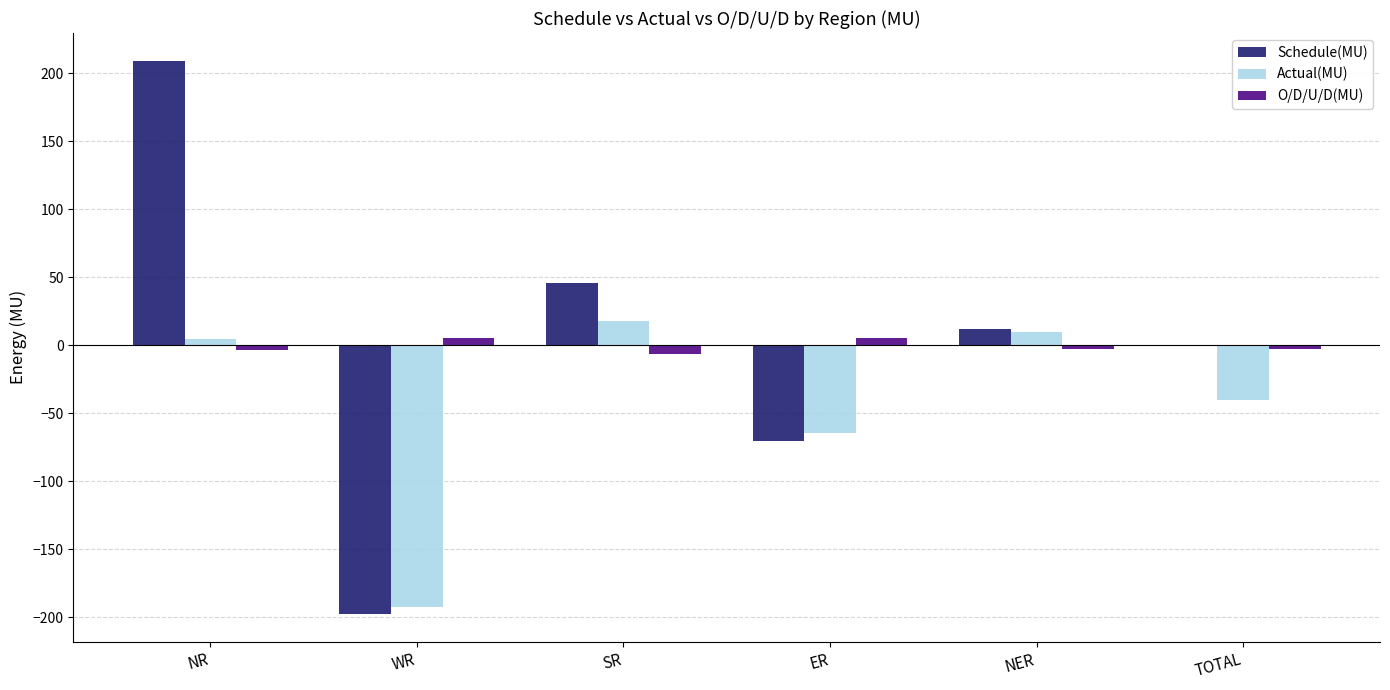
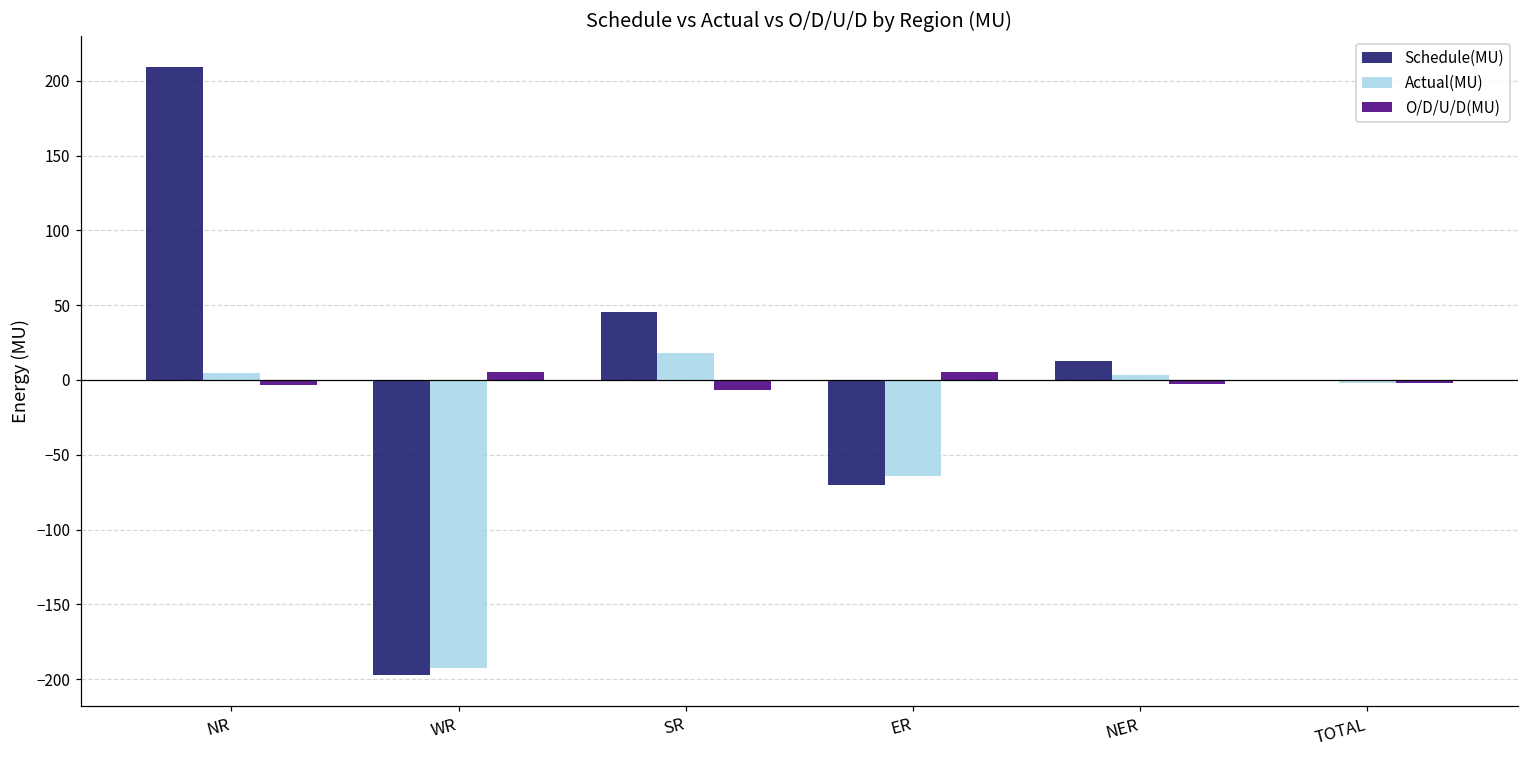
Actual(MU), NER: 10 -> 3
Actual(MU), TOTAL: -40 -> -2
